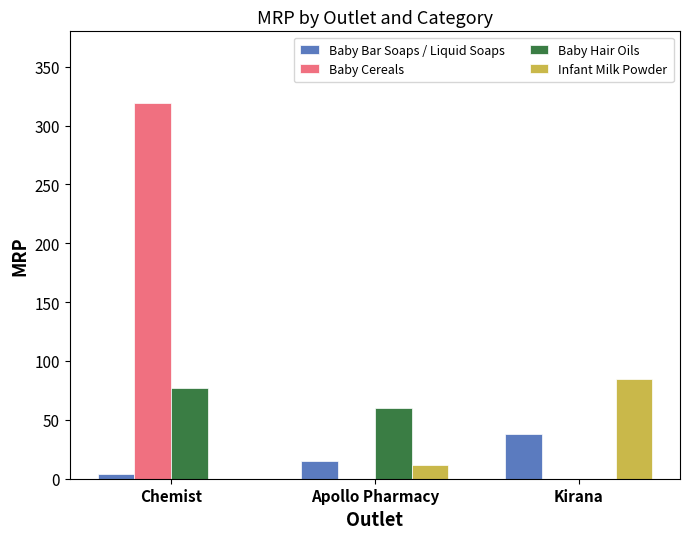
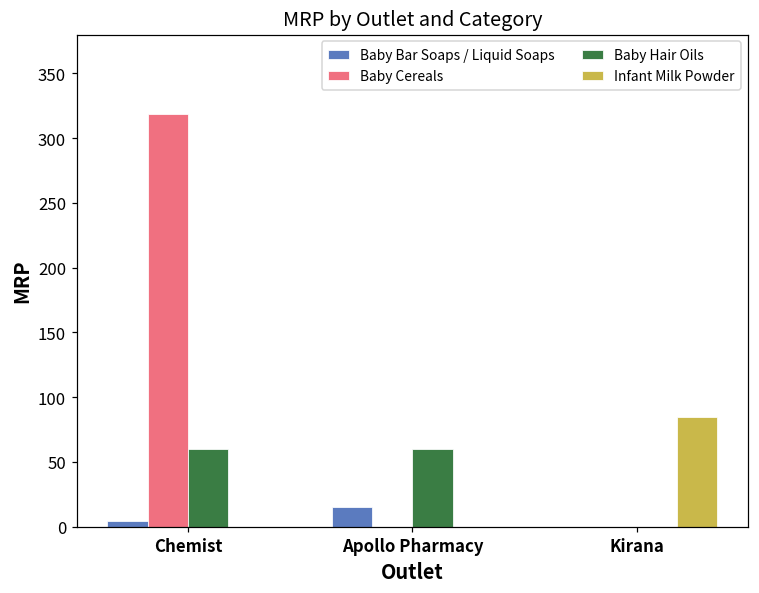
Baby Hair Oils, Chemist: 77 -> 60
Infant Milk Powder, Apollo Pharmacy: 12 -> 0
Baby Bar Soaps / Liquid Soaps, Kirana: 38 -> 0
